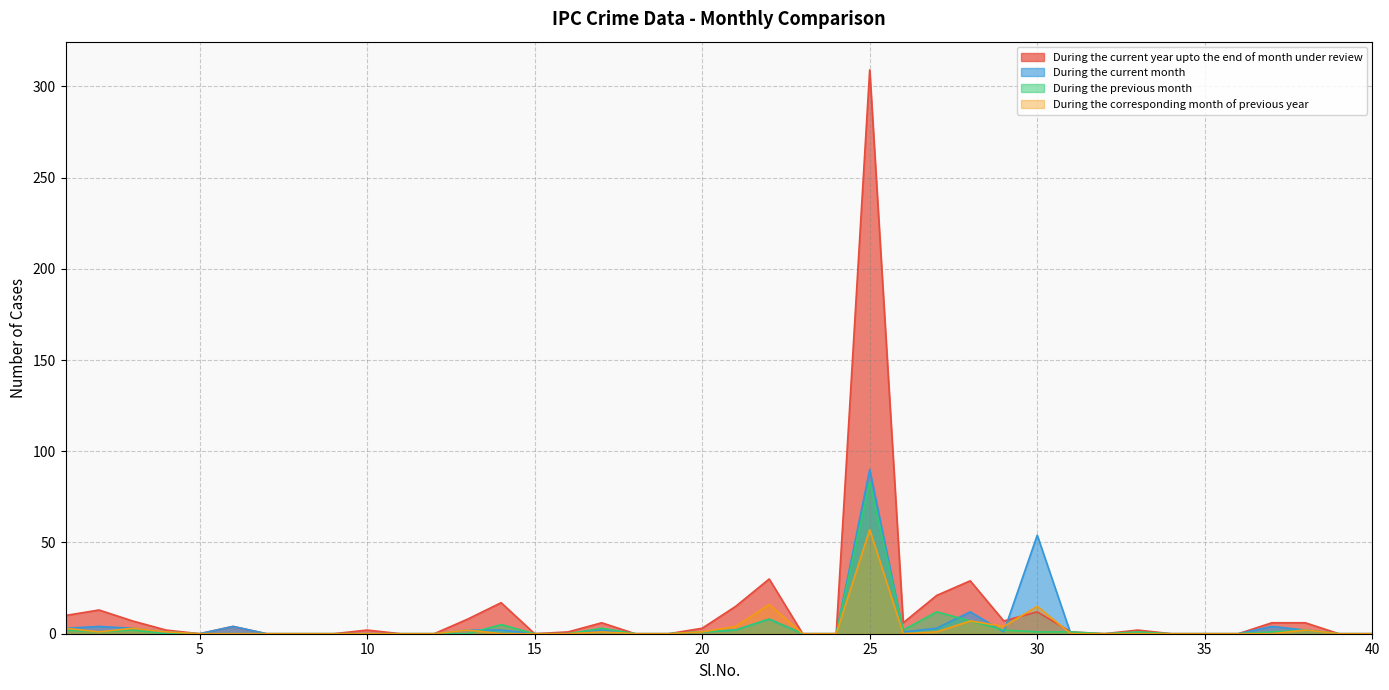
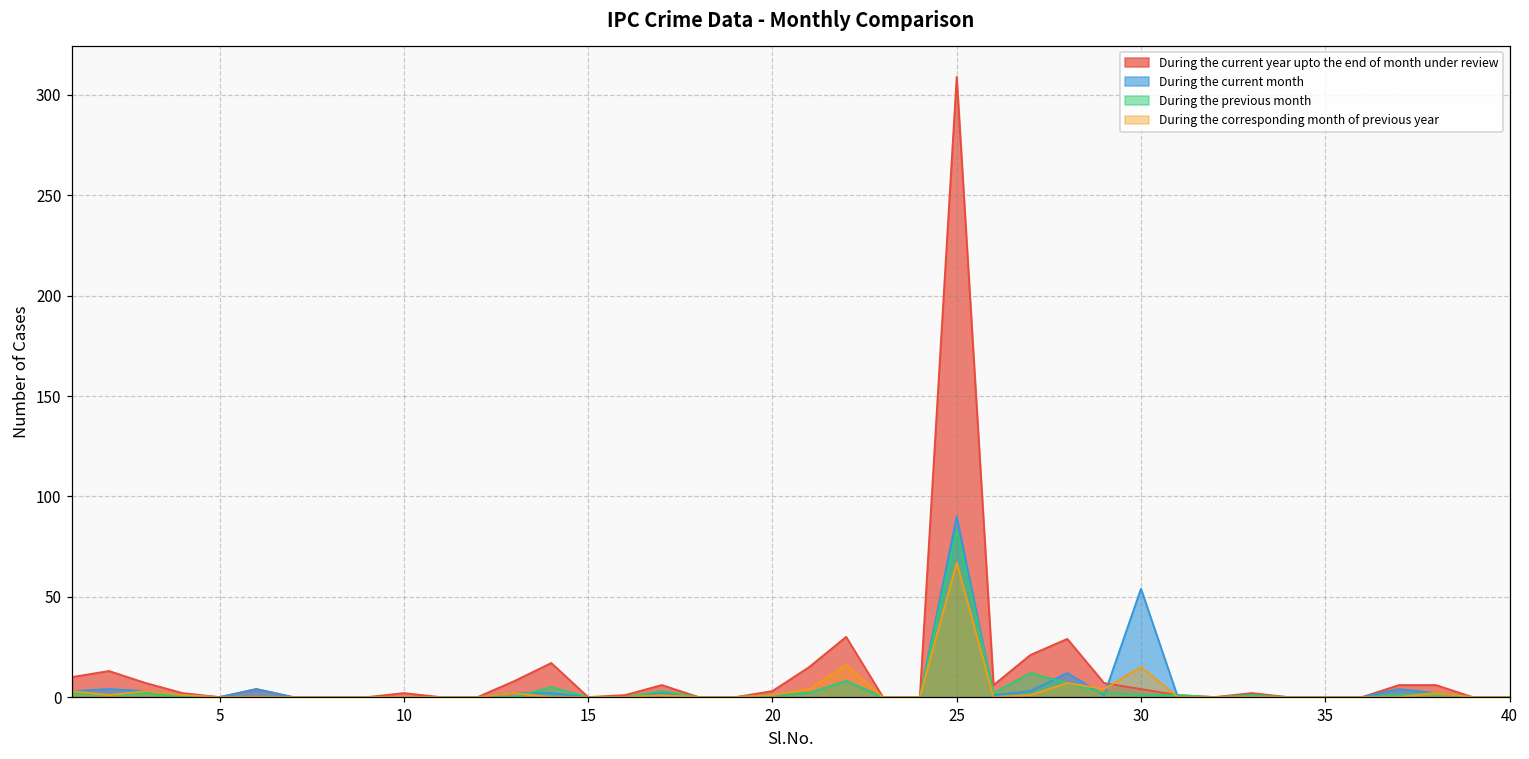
During the corresponding month of previous year, 25: 57 -> 67
During the current year upto the end of month under review, 30: 12 -> 4
